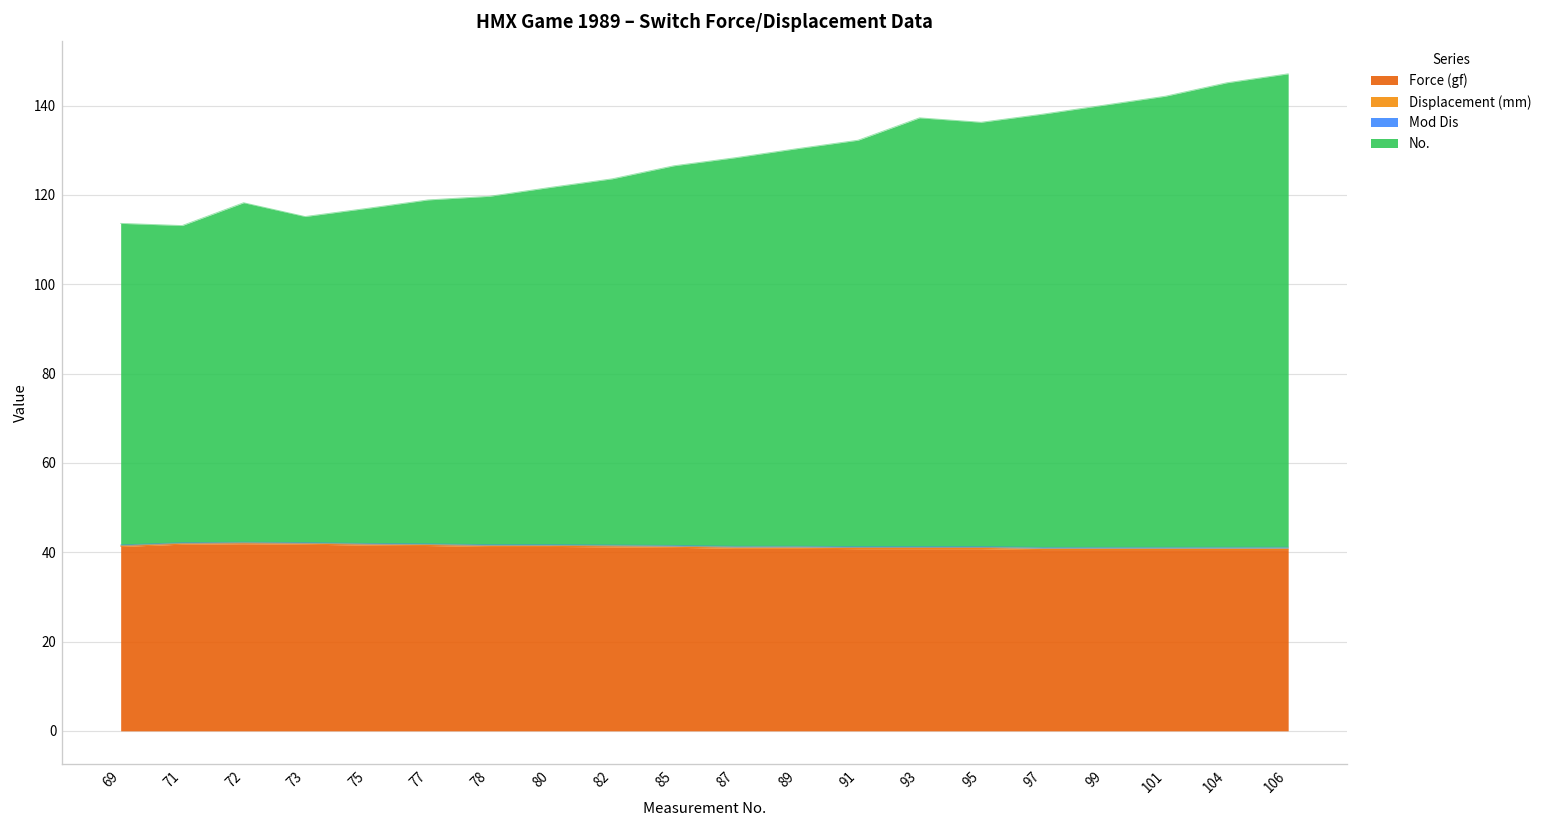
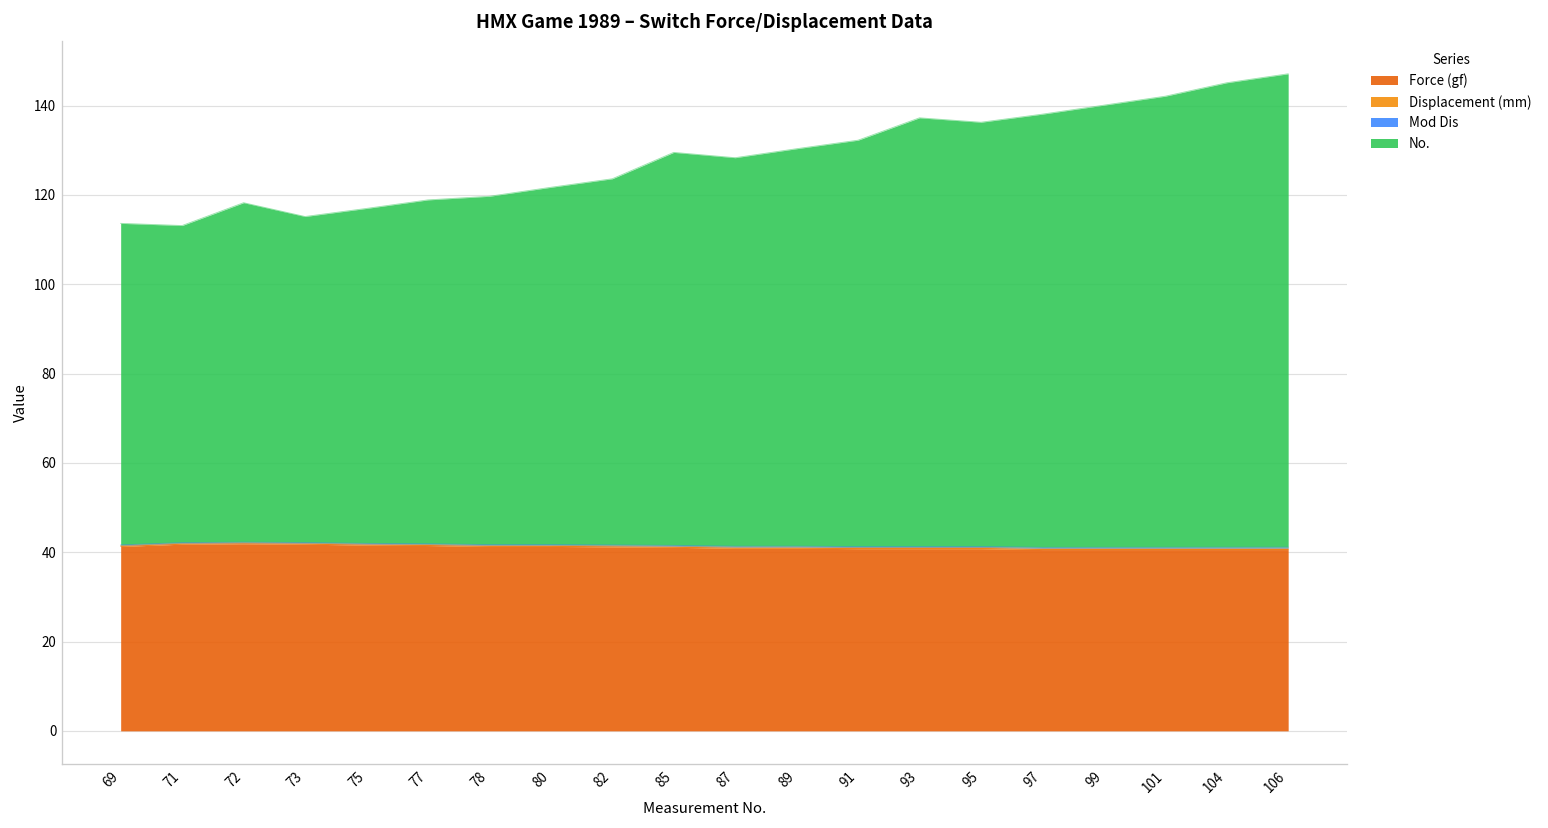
No., 85: 85 -> 88
